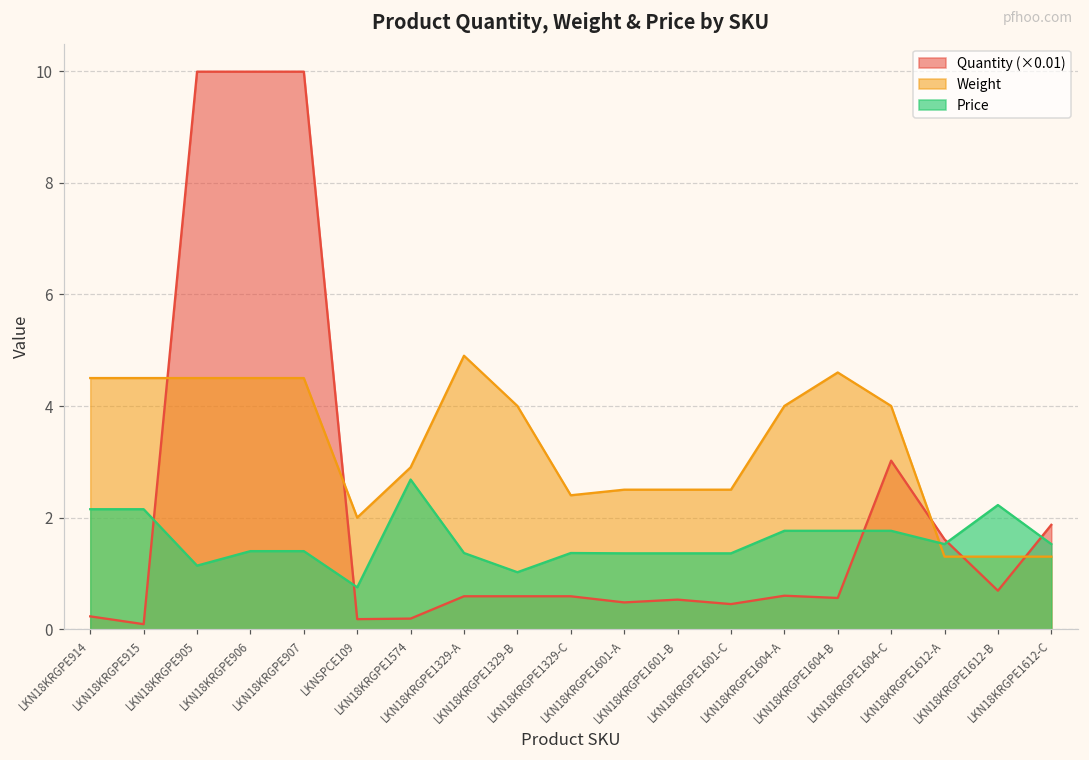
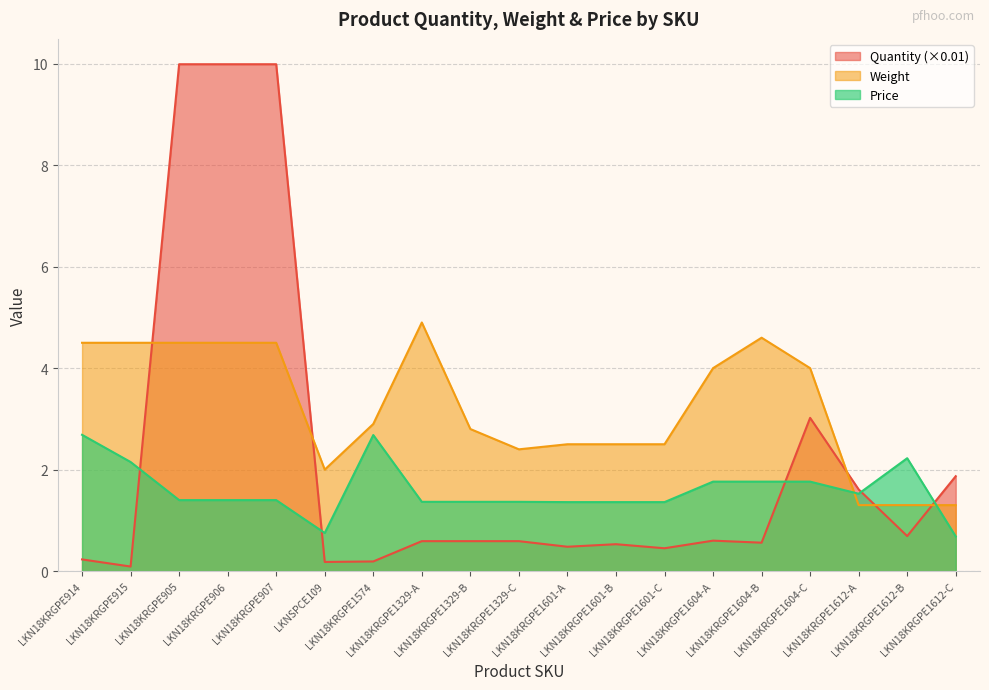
Price, LKN18KRGPE914: 2.2 -> 2.7
Price, LKN18KRGPE905: 1.1 -> 1.4
Weight, LKN18KRGPE1329-B: 4.0 -> 2.8
Price, LKN18KRGPE1329-B: 1.0 -> 1.4
Price, LKN18KRGPE1612-C: 1.5 -> 0.7
